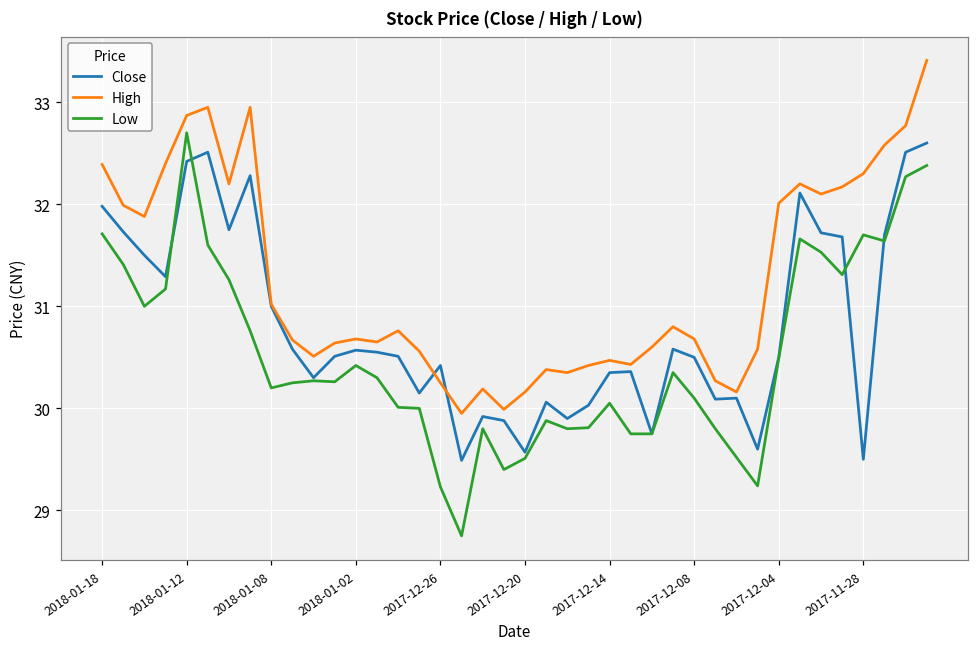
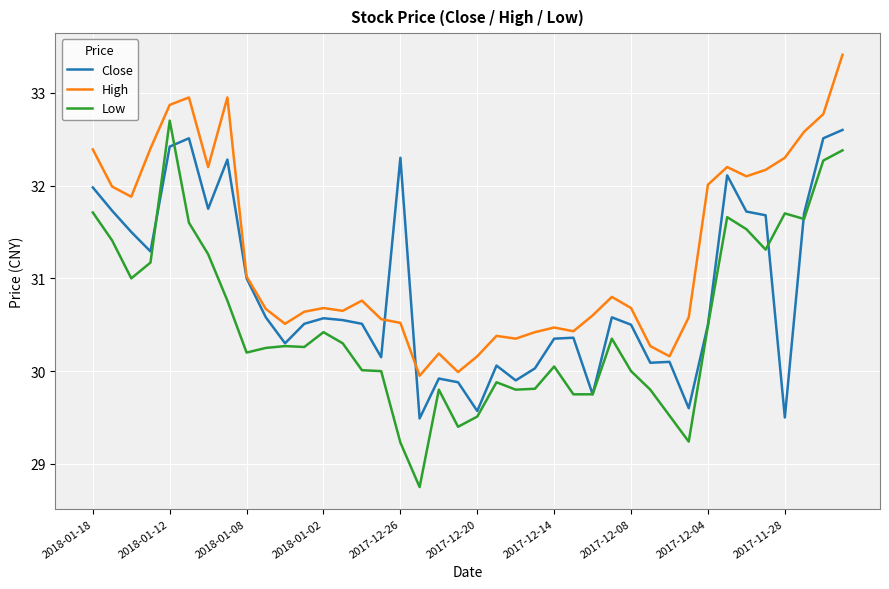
Close, 2017-12-26: 30.4 -> 32.3
High, 2017-12-26: 30.3 -> 30.5
Low, 2017-12-08: 30.1 -> 30.0
